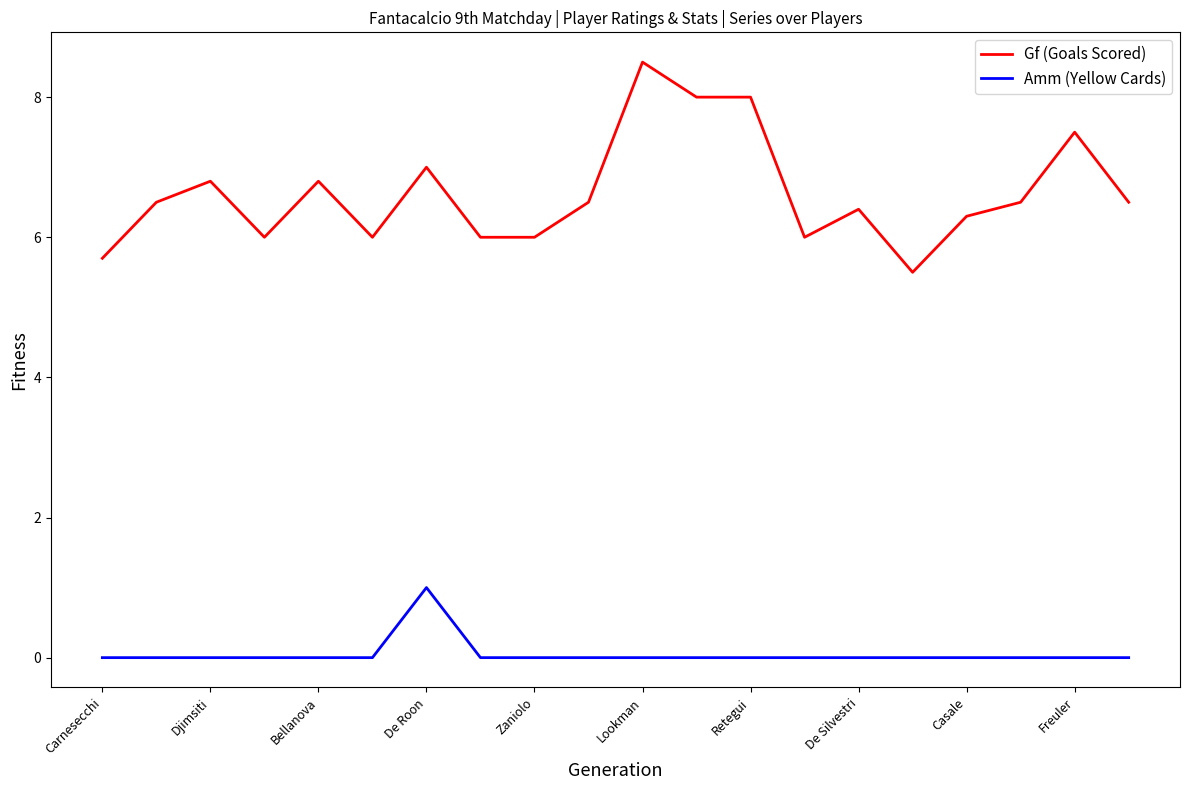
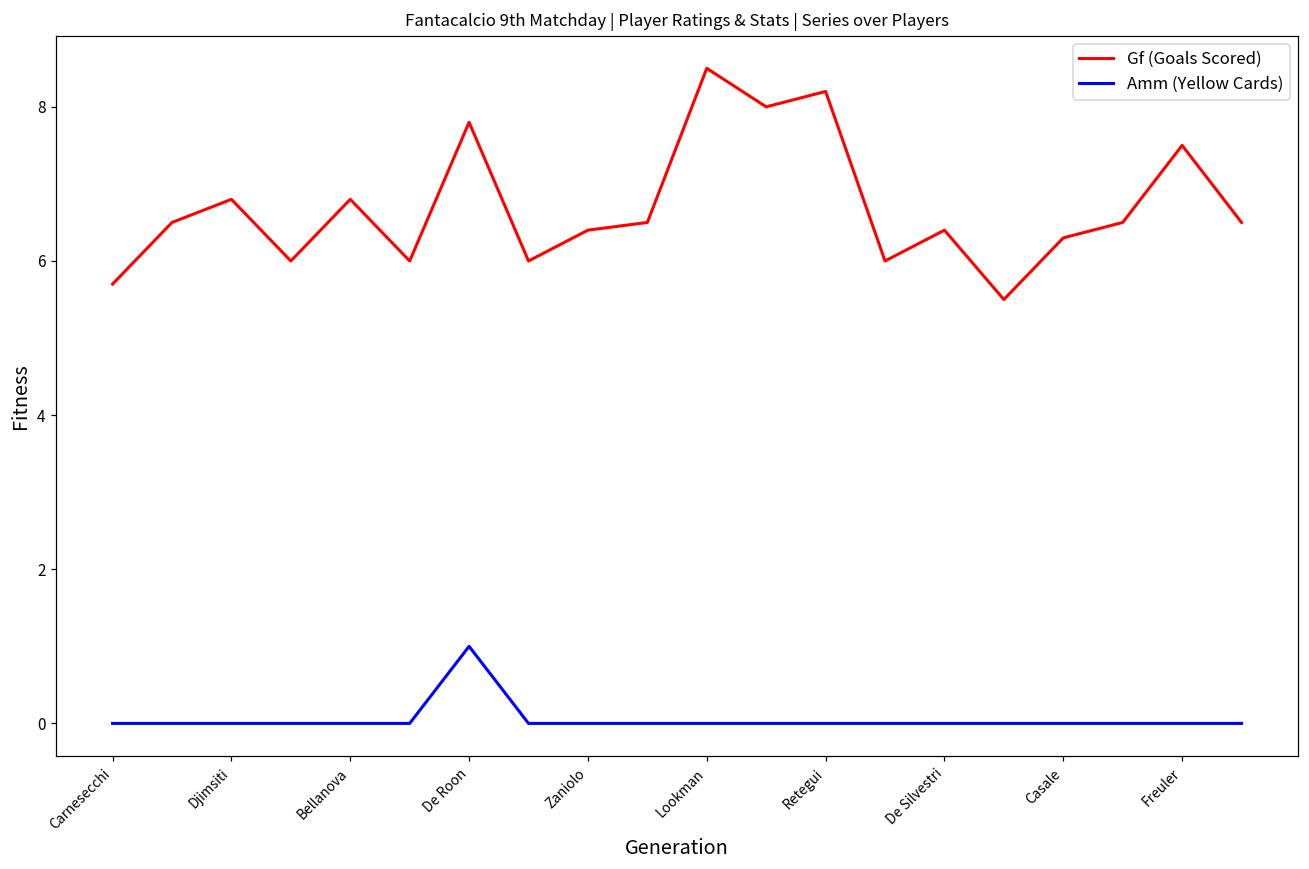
Gf (Goals Scored), De Roon: 7.0 -> 7.8
Gf (Goals Scored), Zaniolo: 6.0 -> 6.4
Gf (Goals Scored), Retegui: 8.0 -> 8.2
